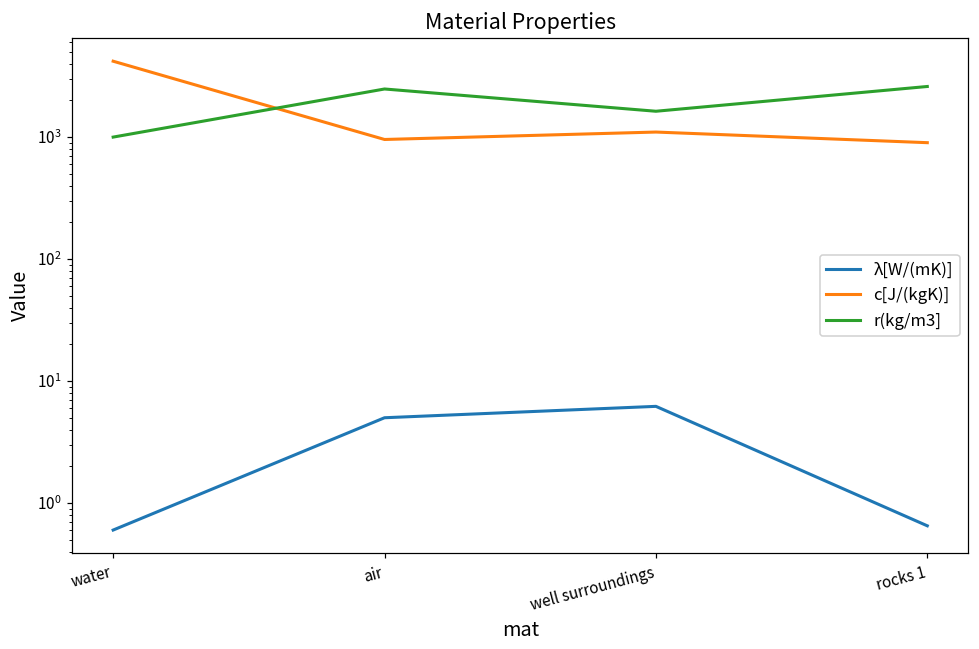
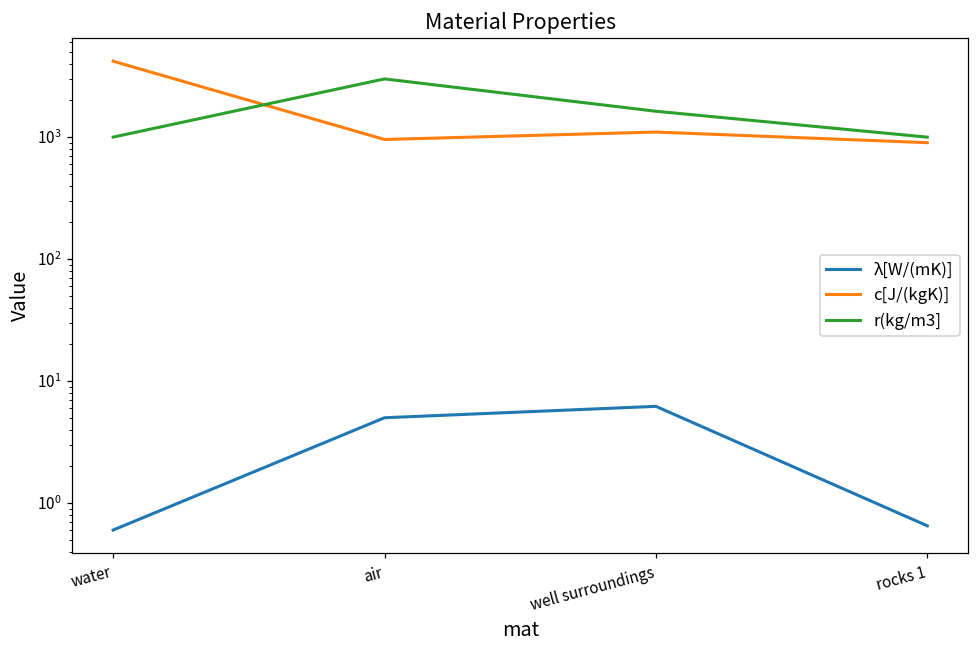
r(kg/m3], air: 2500 -> 3000
r(kg/m3], rocks 1: 2600 -> 1000
